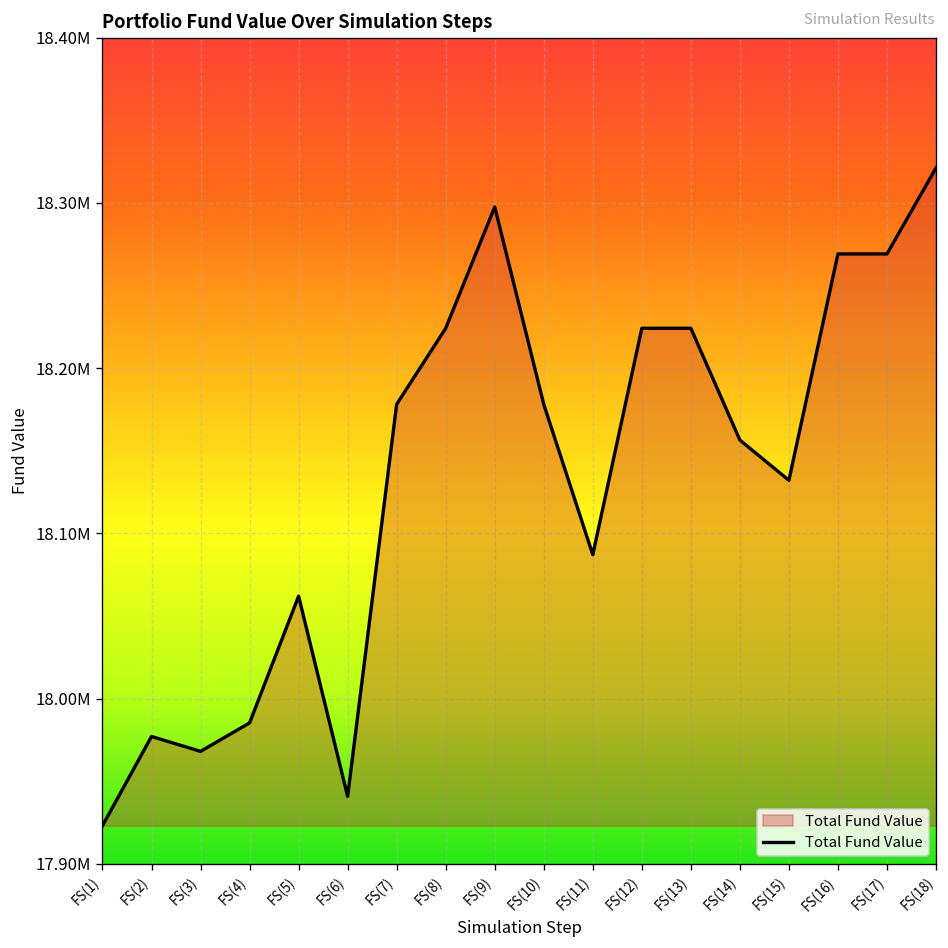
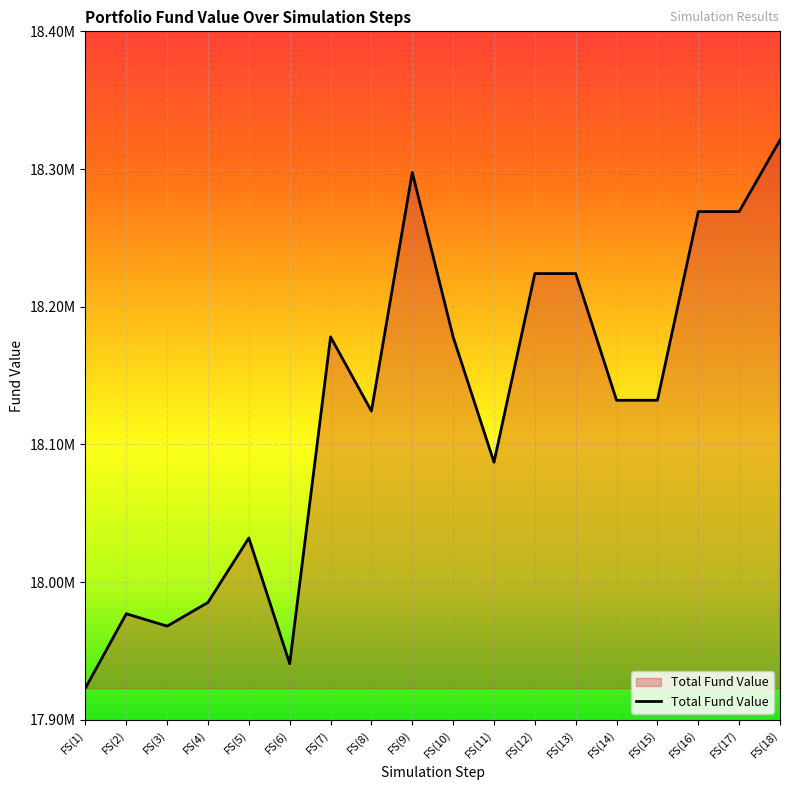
FS(5): 18062000 -> 18032000
FS(8): 18224000 -> 18124000
FS(14): 18156000 -> 18132000
